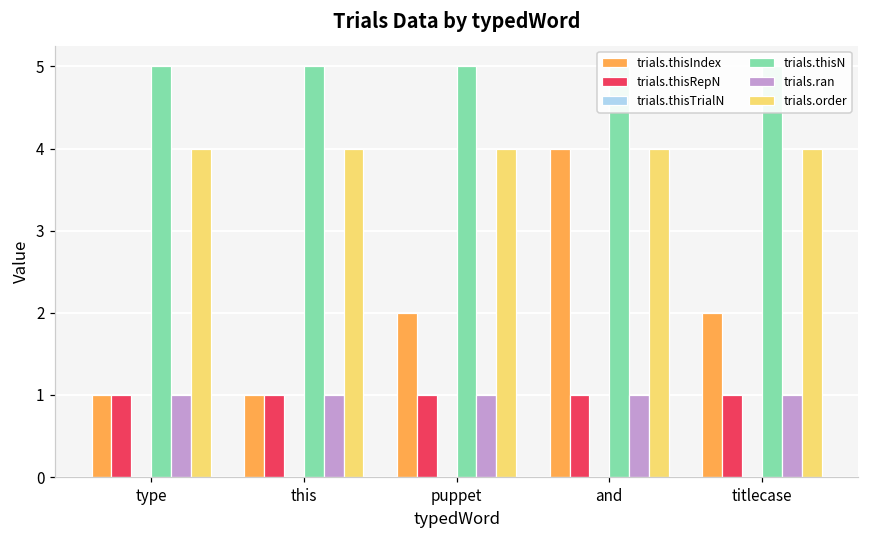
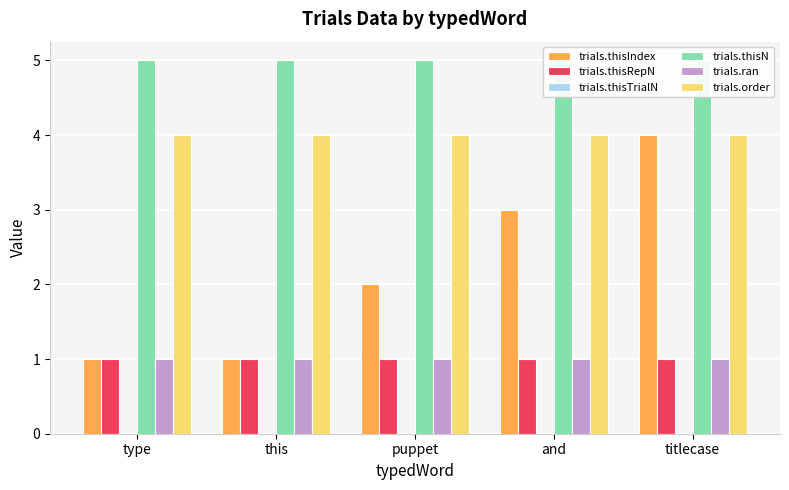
trials.thisIndex, and: 4 -> 3
trials.thisIndex, titlecase: 2 -> 4
